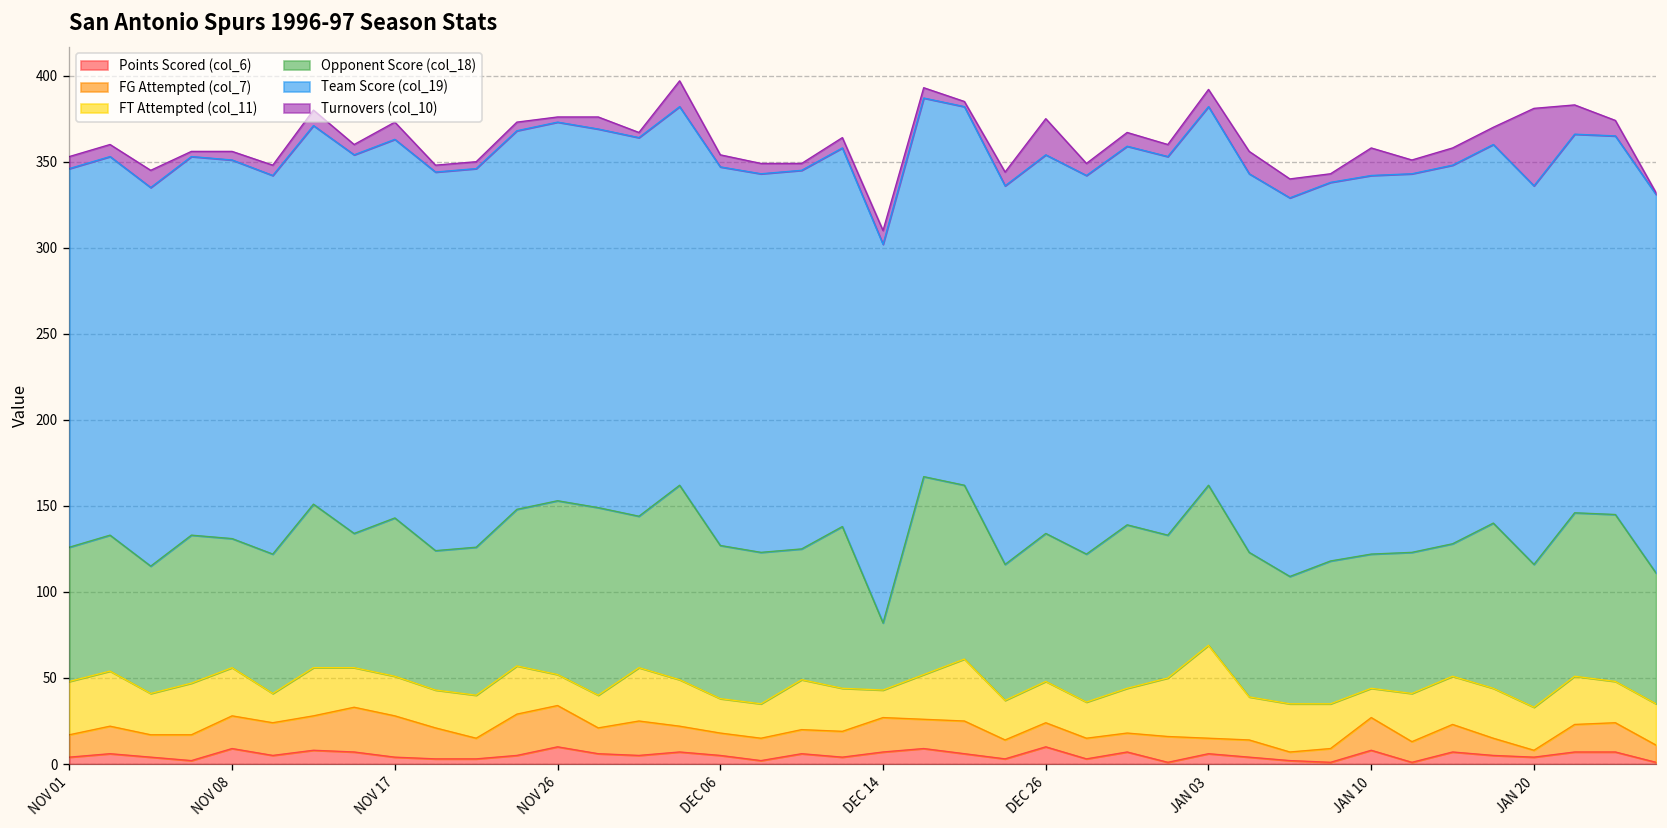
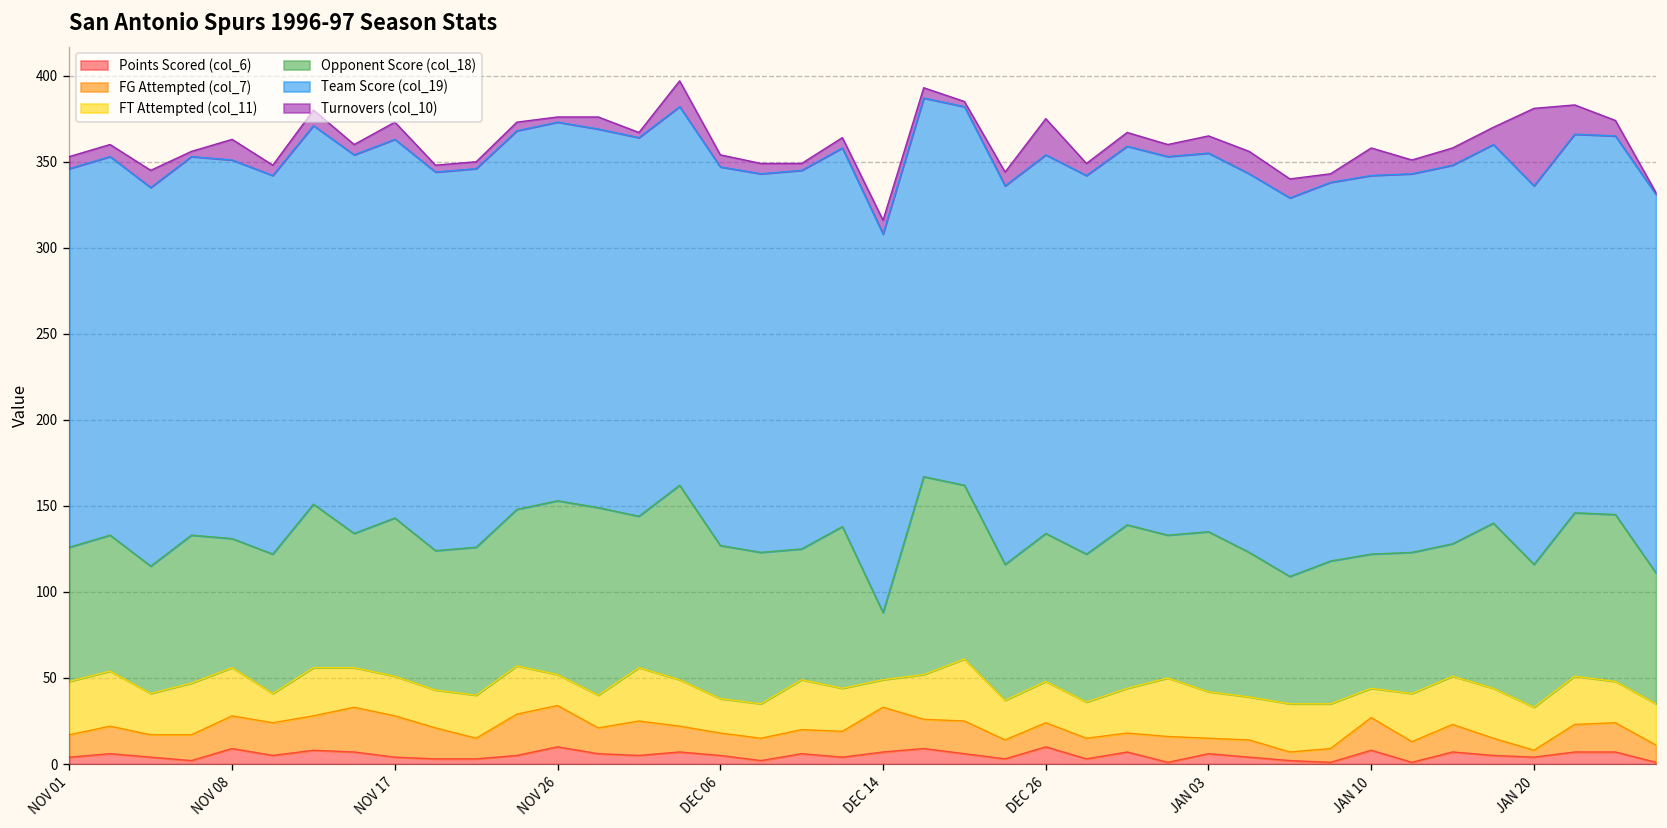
Turnovers (col_10), NOV 08: 5 -> 12
FG Attempted (col_7), DEC 14: 20 -> 26
FT Attempted (col_11), JAN 03: 54 -> 27
